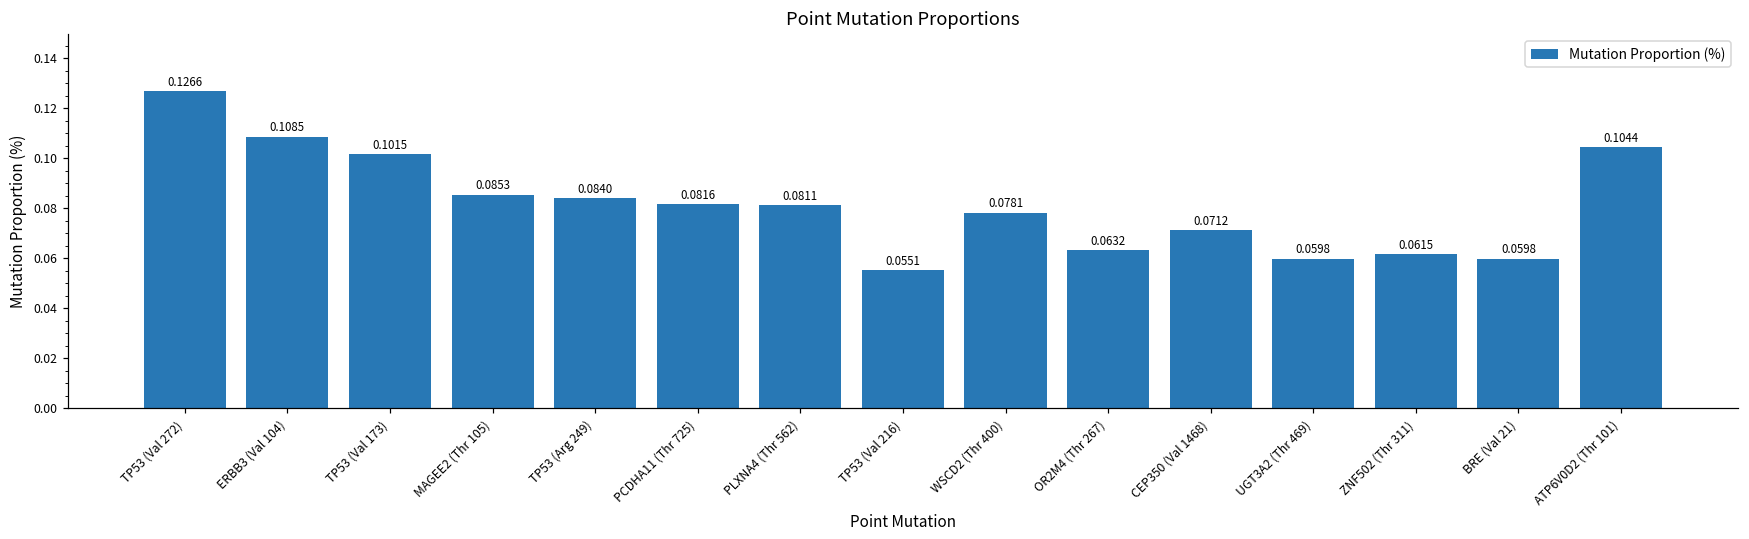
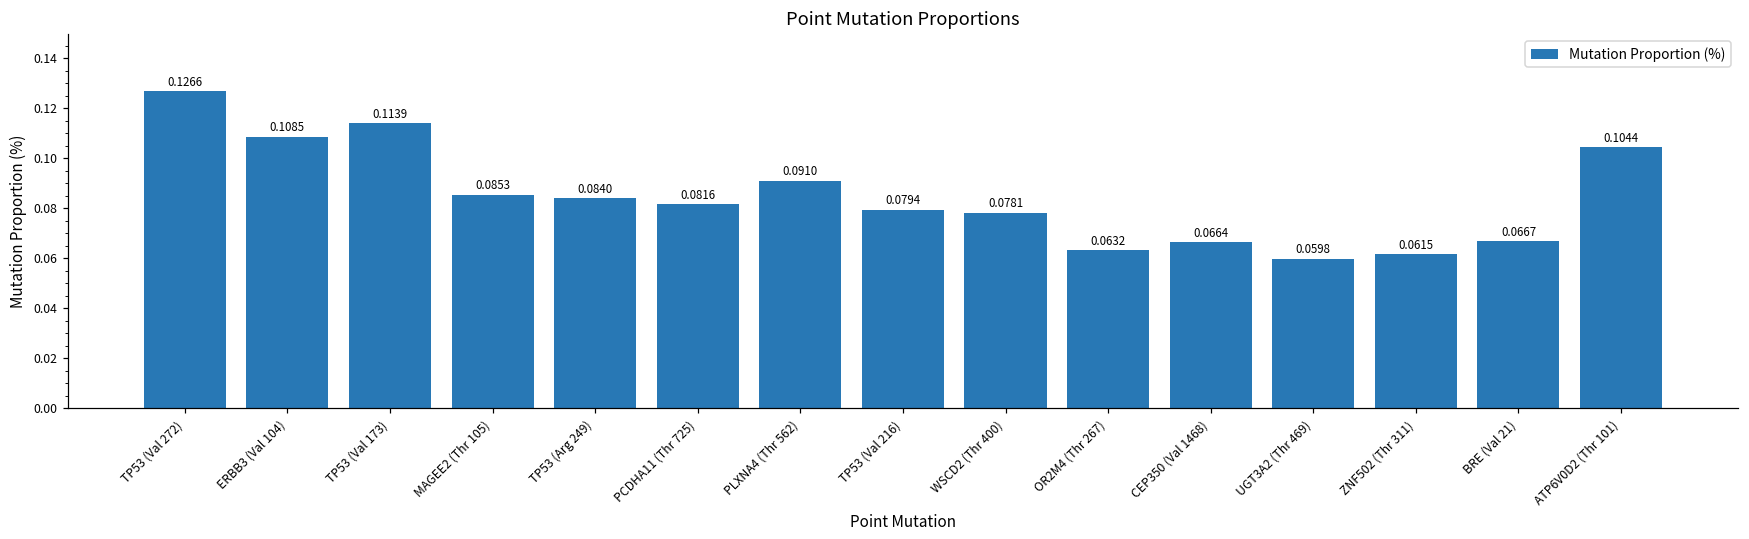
TP53 (Val 173): 0.1015 -> 0.1139
PLXNA4 (Thr 562): 0.0811 -> 0.0910
TP53 (Val 216): 0.0551 -> 0.0794
CEP350 (Val 1468): 0.0712 -> 0.0664
BRE (Val 21): 0.0598 -> 0.0667
